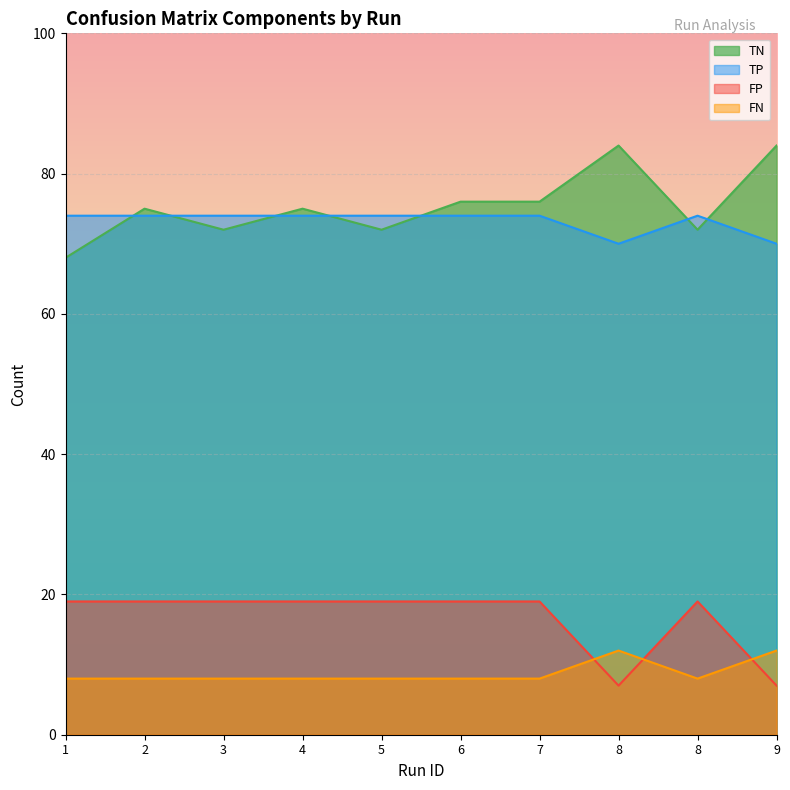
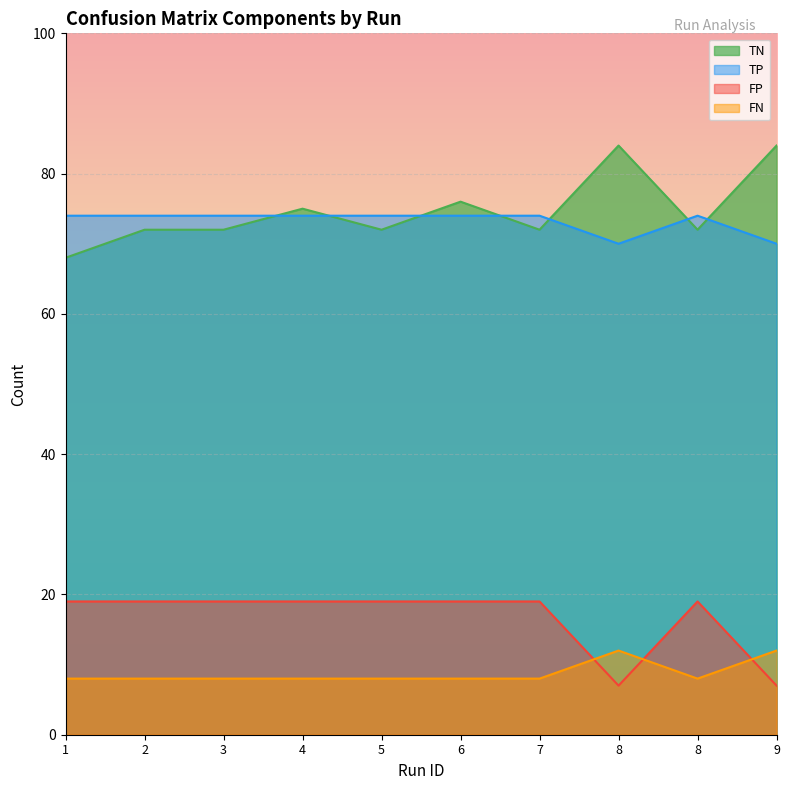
TN, 2: 75 -> 72
TN, 7: 76 -> 72
